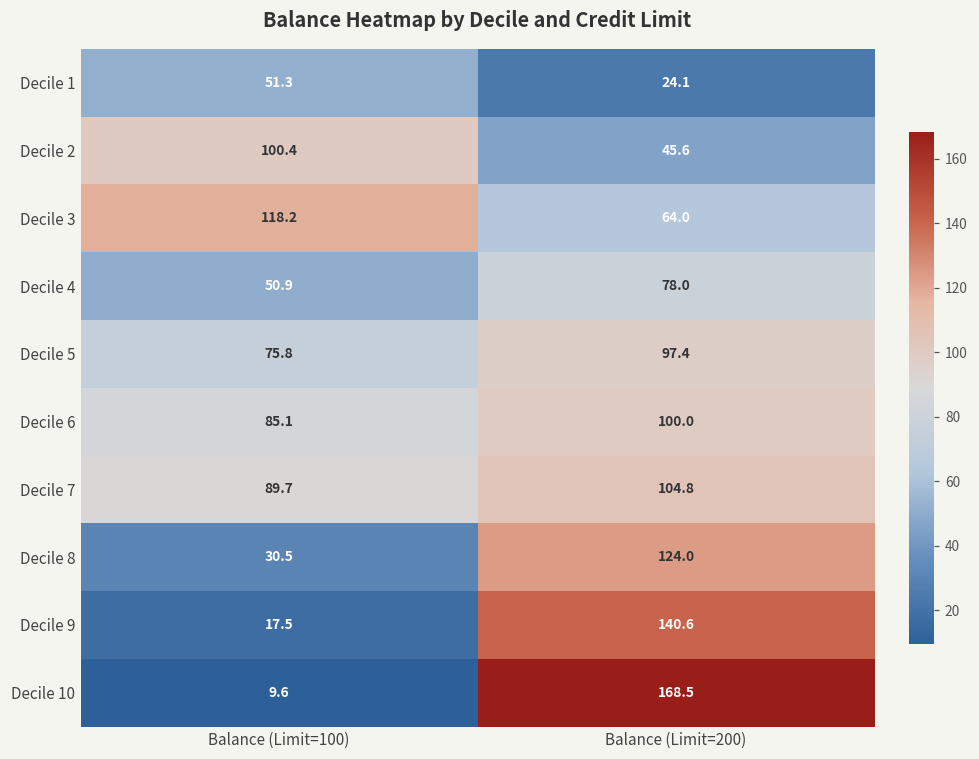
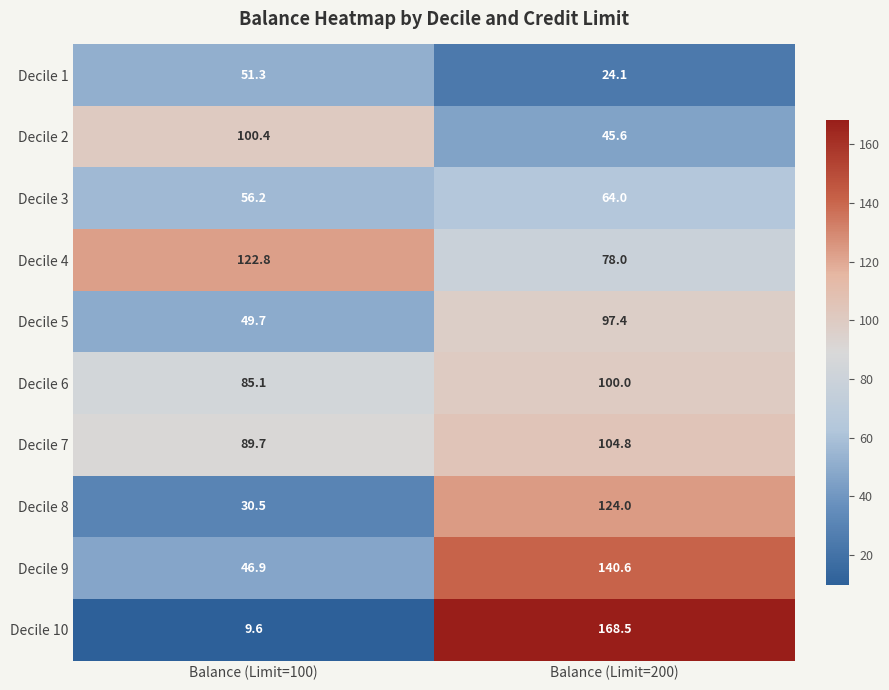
Decile 3, Balance (Limit=100): 118.2 -> 56.2
Decile 4, Balance (Limit=100): 50.9 -> 122.8
Decile 5, Balance (Limit=100): 75.8 -> 49.7
Decile 9, Balance (Limit=100): 17.5 -> 46.9
